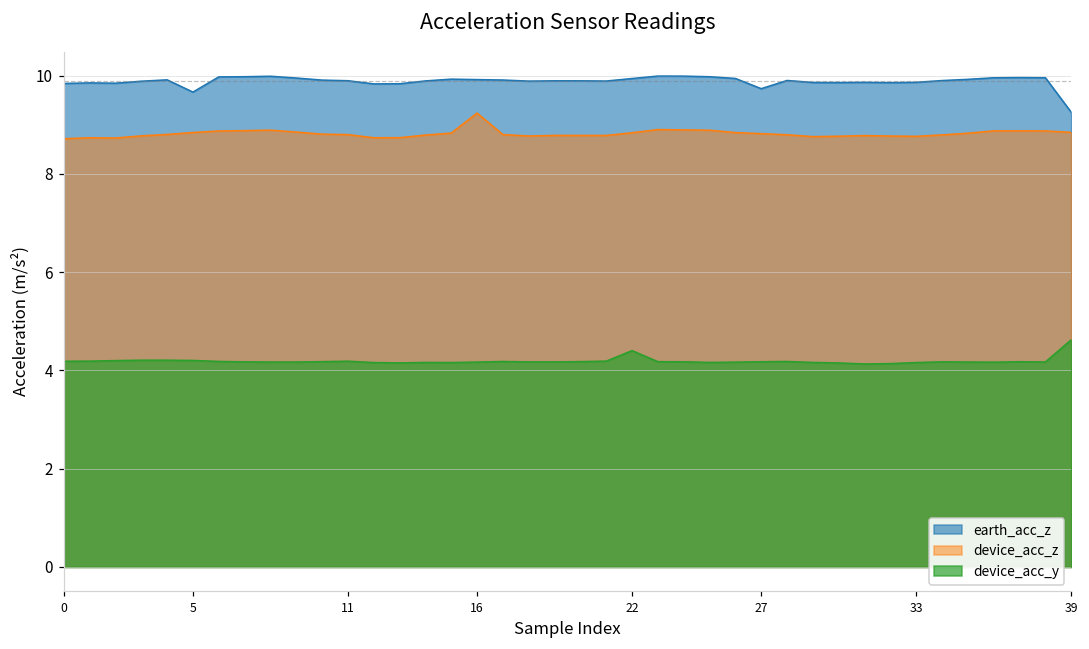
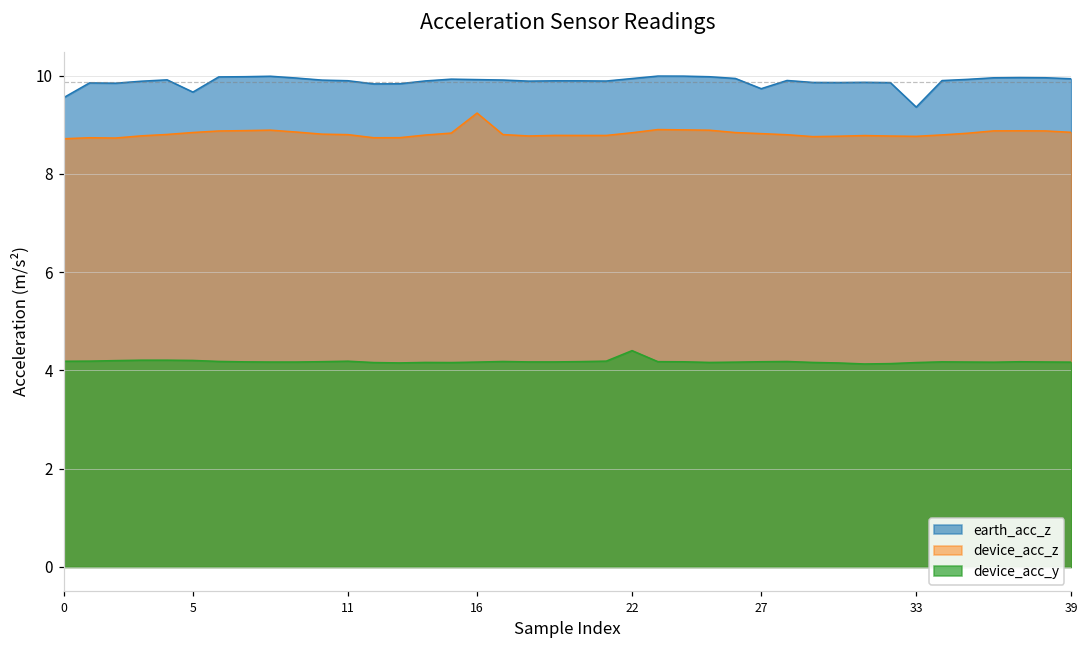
earth_acc_z, 0: 9.8 -> 9.6
earth_acc_z, 33: 9.9 -> 9.4
earth_acc_z, 39: 9.3 -> 9.9
device_acc_y, 39: 4.6 -> 4.2
